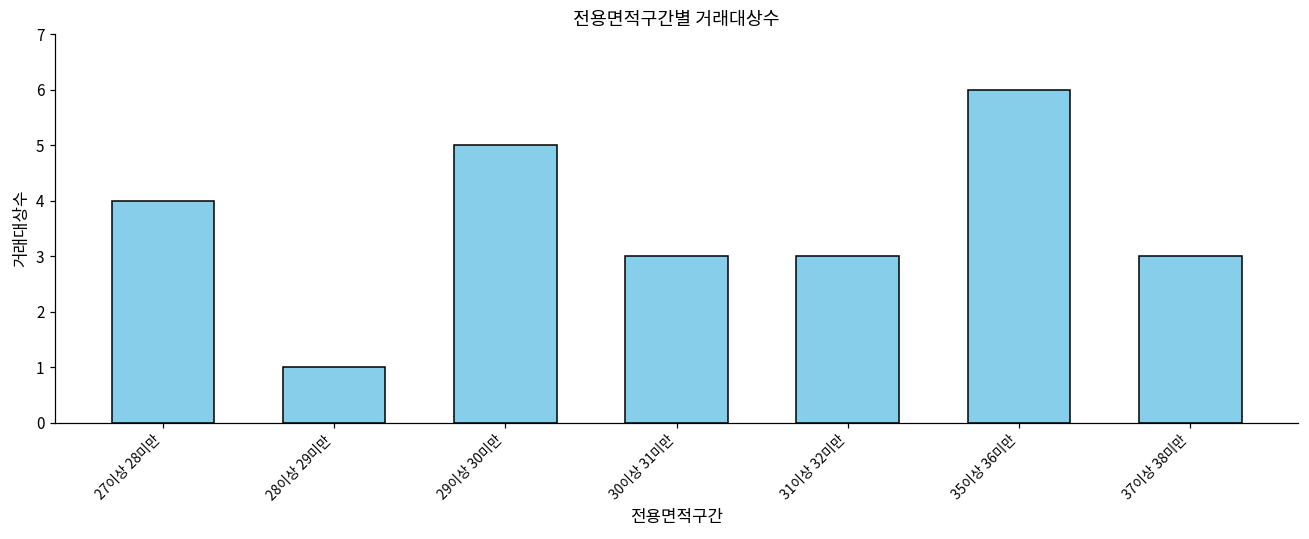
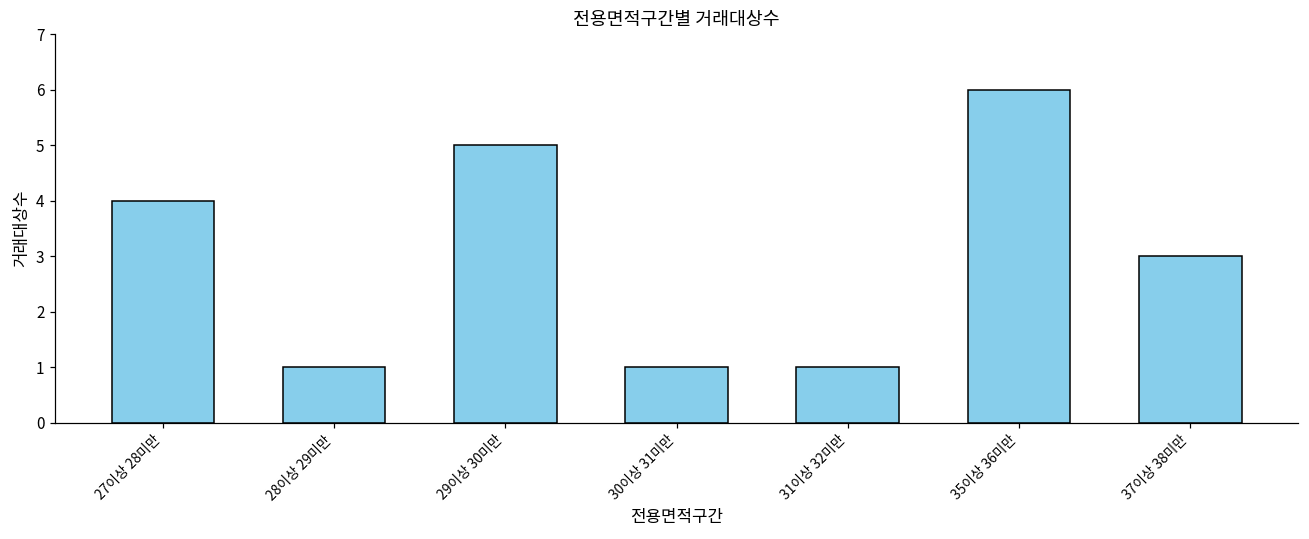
30이상 31미만: 3 -> 1
31이상 32미만: 3 -> 1
